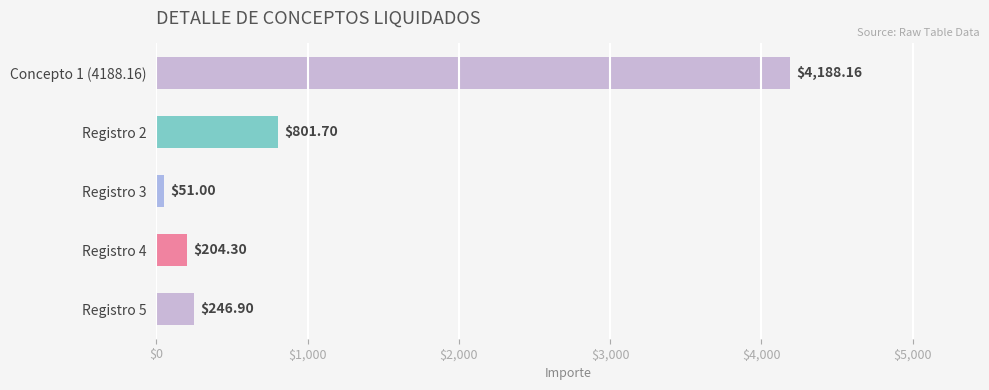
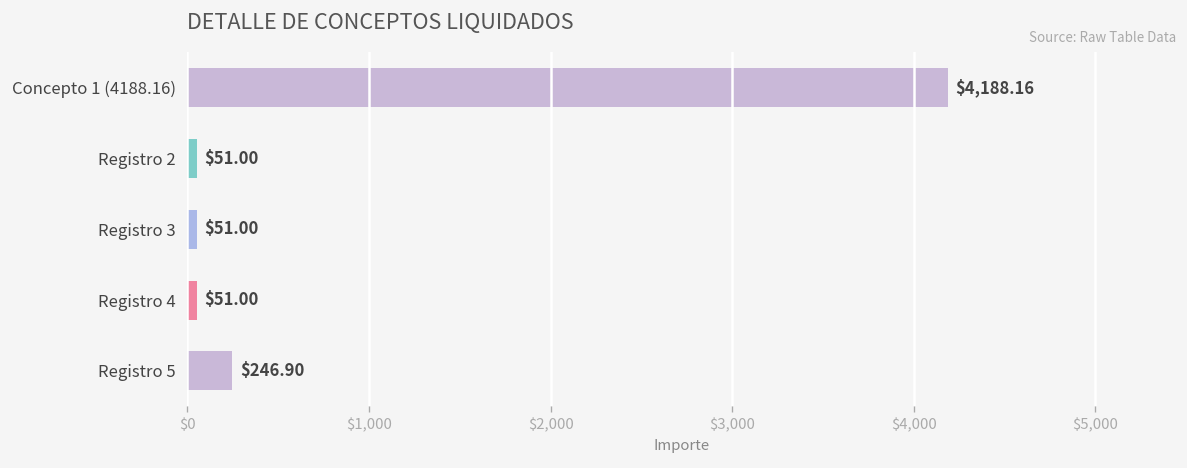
Registro 2: $801.70 -> $51.00
Registro 4: $204.30 -> $51.00
